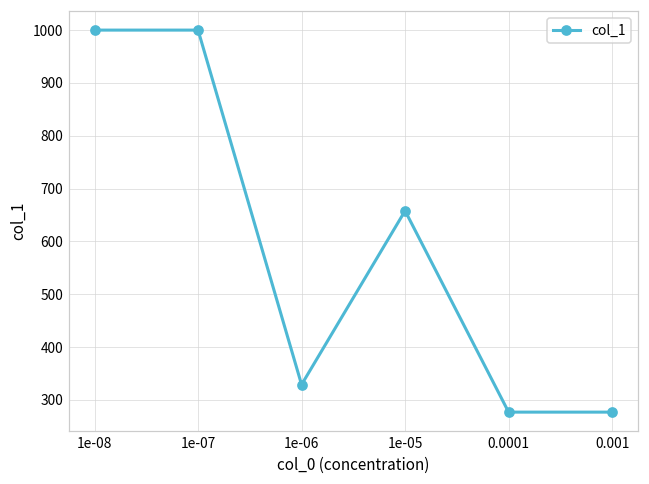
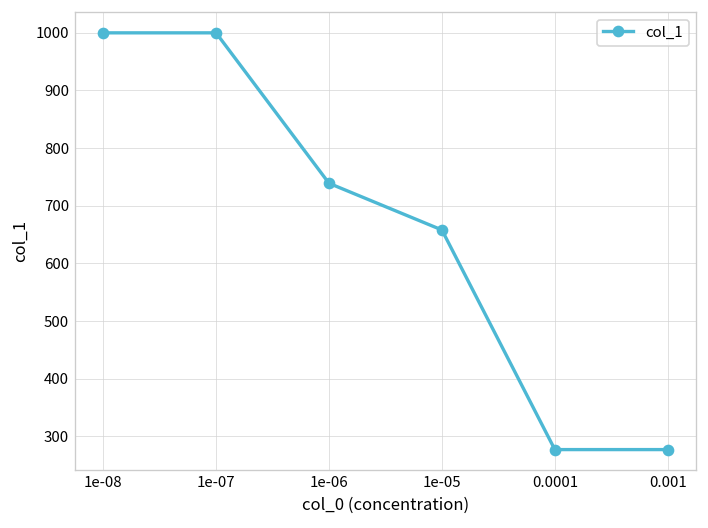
1e-06: 330 -> 740
